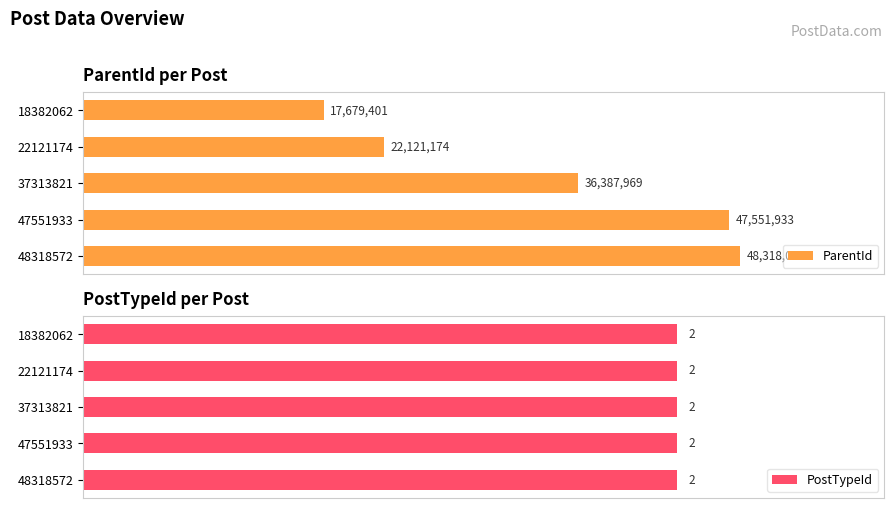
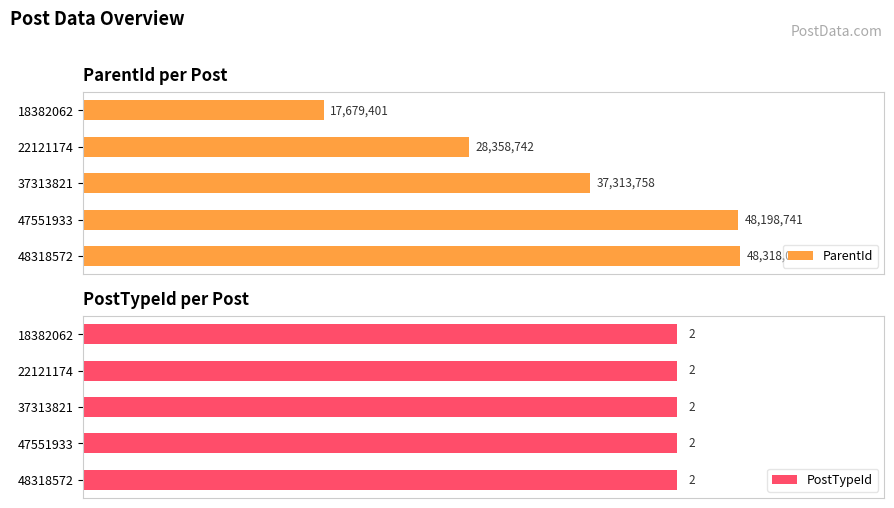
ParentId per Post, 22121174: 22,121,174 -> 28,358,742
ParentId per Post, 37313821: 36,387,969 -> 37,313,758
ParentId per Post, 47551933: 47,551,933 -> 48,198,741
